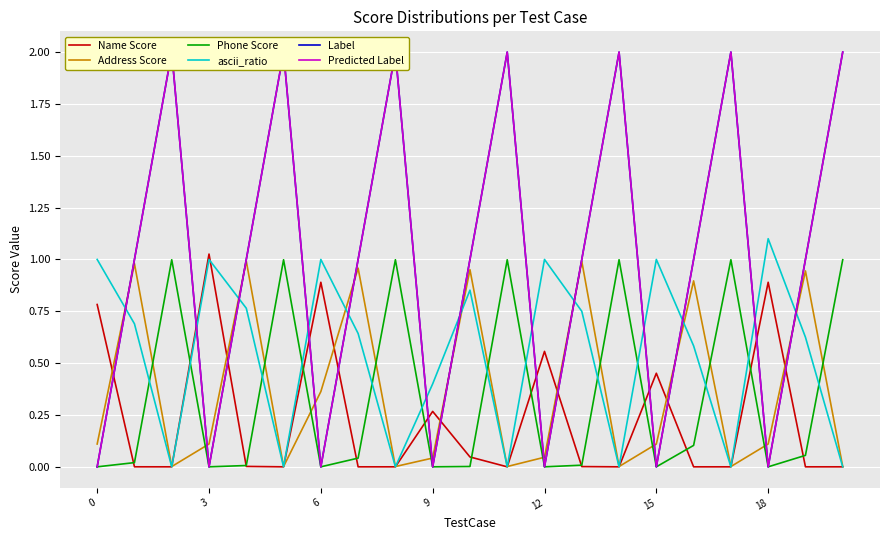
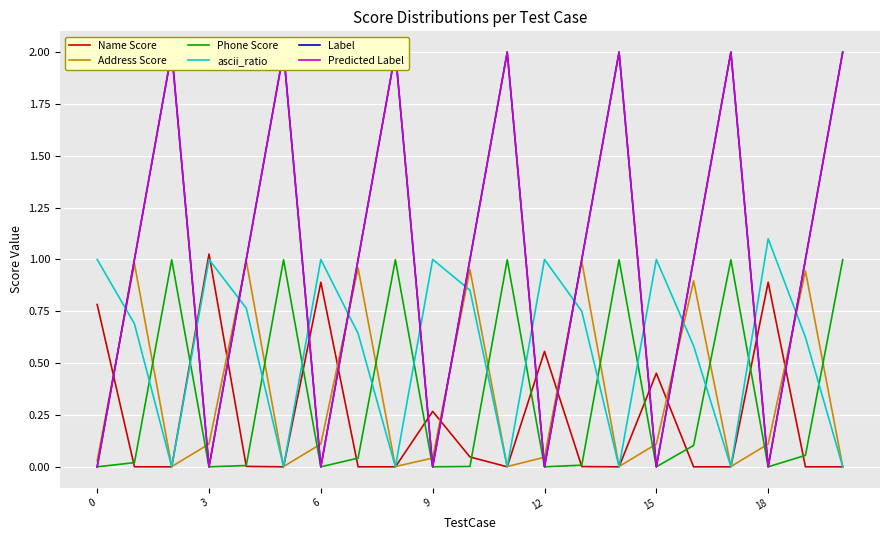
Address Score, 0: 0.11 -> 0.03
Address Score, 6: 0.36 -> 0.11
ascii_ratio, 9: 0.4 -> 1.0
